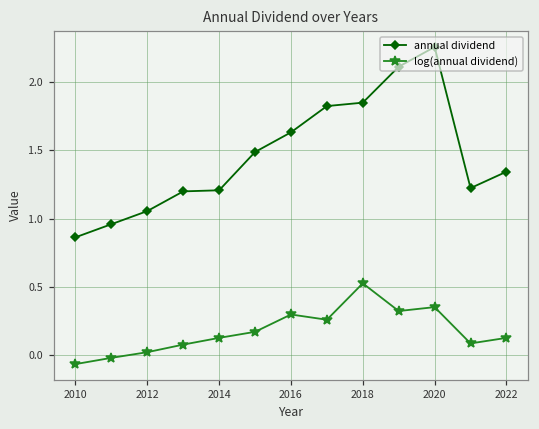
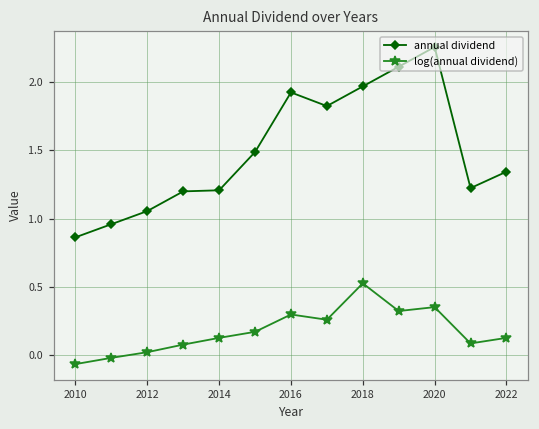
annual dividend, 2016: 1.63 -> 1.92
annual dividend, 2018: 1.85 -> 1.97
